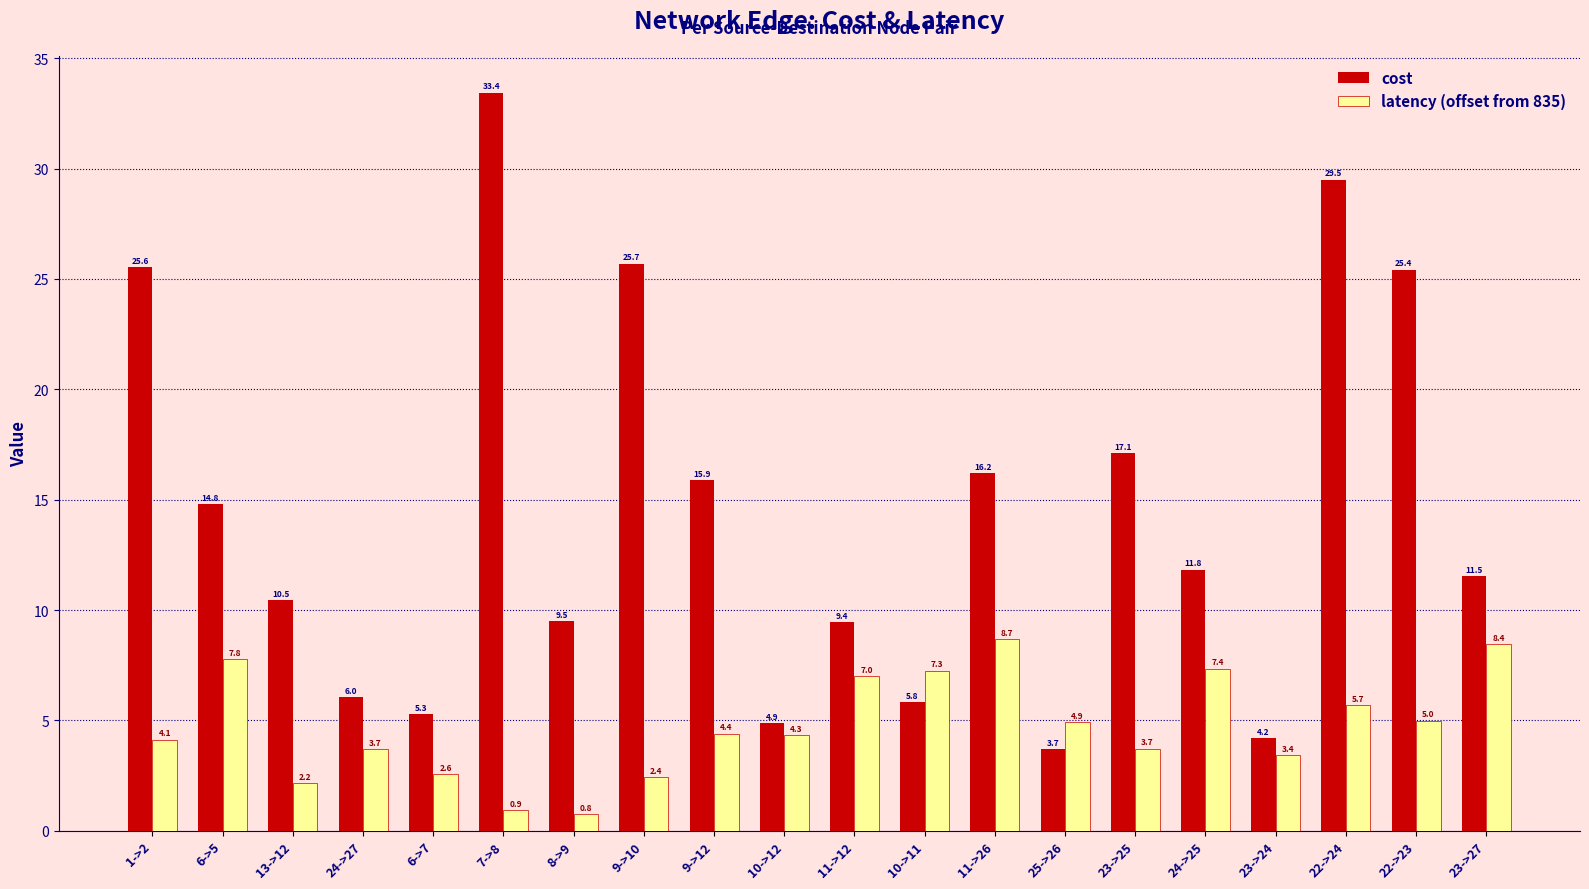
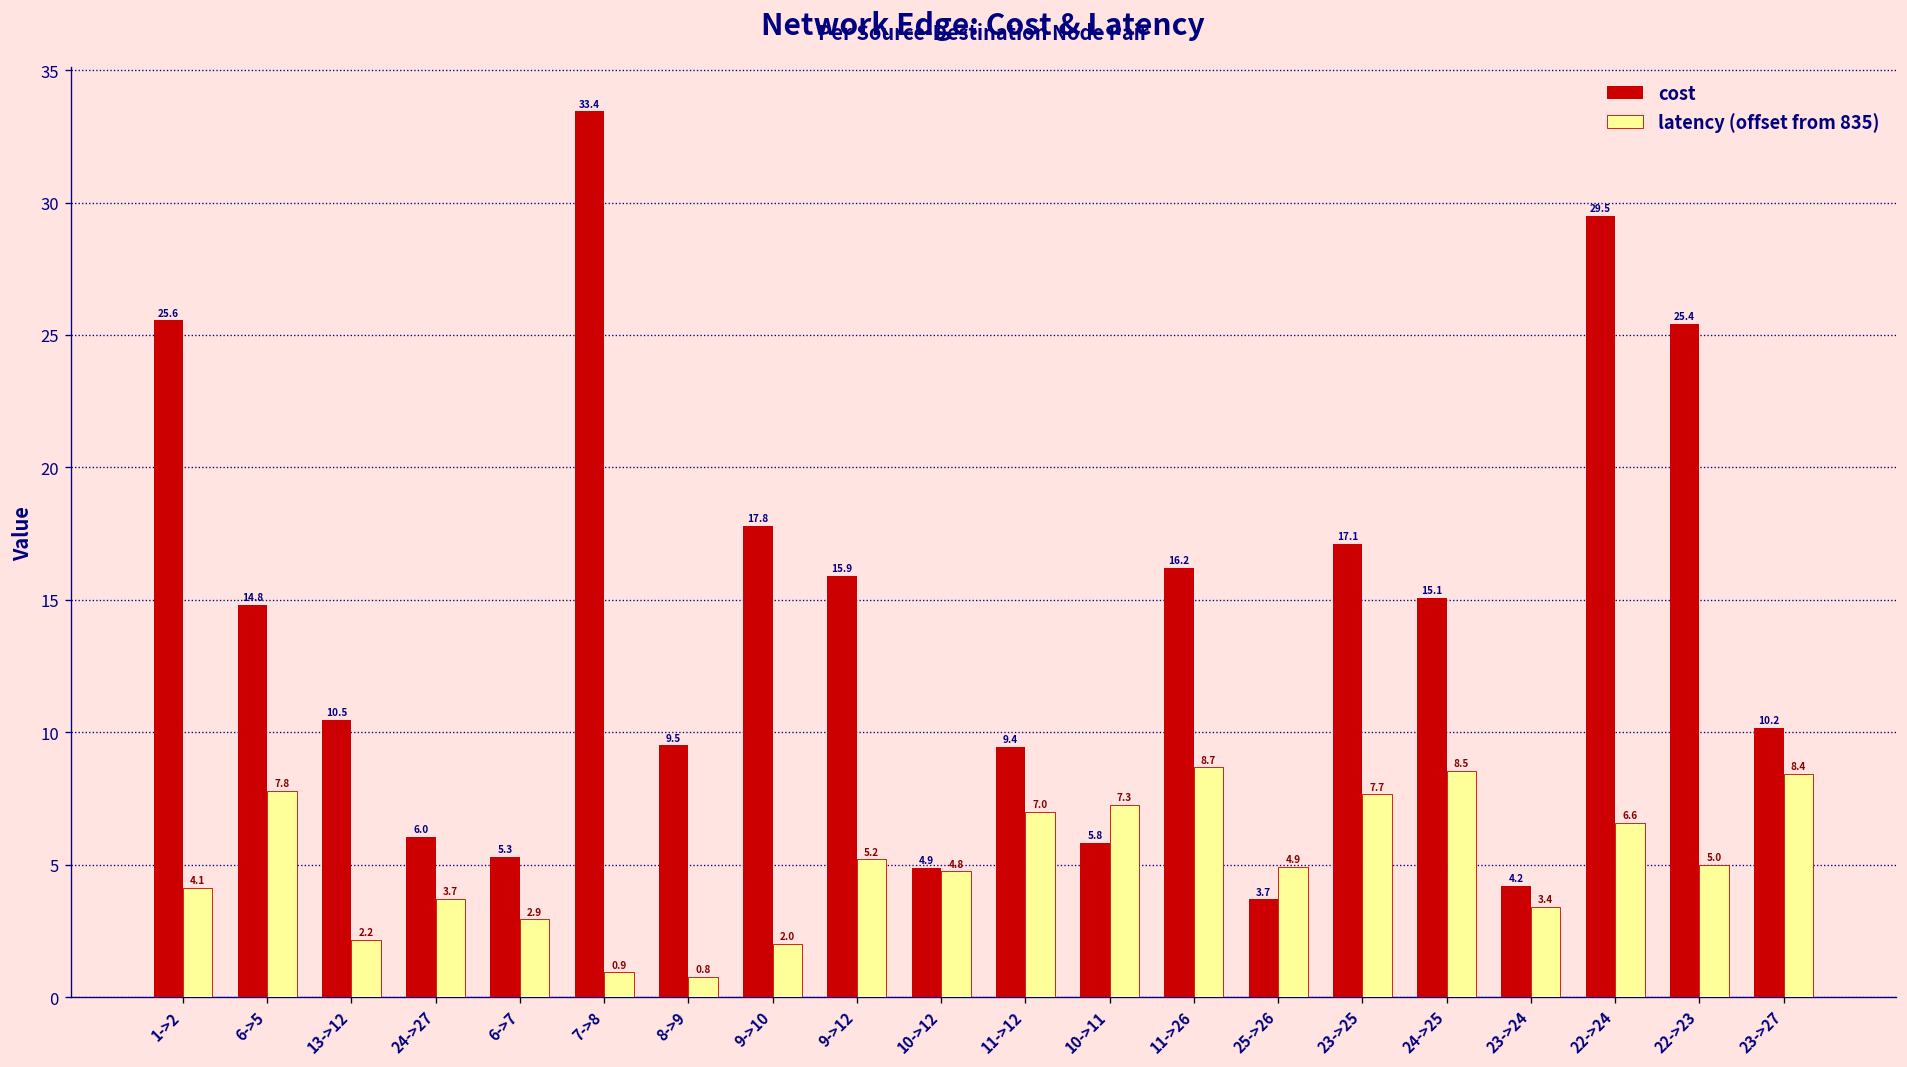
latency (offset from 835), 6->7: 2.6 -> 2.9
cost, 9->10: 25.7 -> 17.8
latency (offset from 835), 9->10: 2.4 -> 2.0
latency (offset from 835), 9->12: 4.4 -> 5.2
latency (offset from 835), 10->12: 4.3 -> 4.8
latency (offset from 835), 23->25: 3.7 -> 7.7
cost, 24->25: 11.8 -> 15.1
latency (offset from 835), 24->25: 7.4 -> 8.5
latency (offset from 835), 22->24: 5.7 -> 6.6
cost, 23->27: 11.5 -> 10.2
